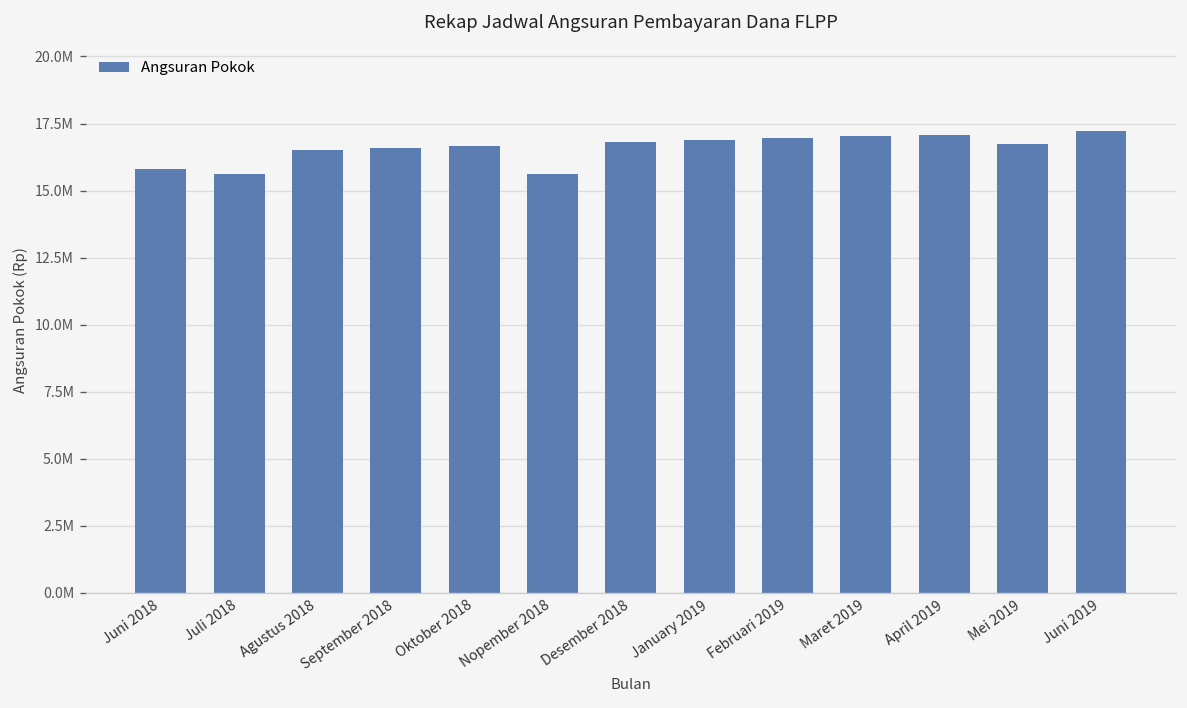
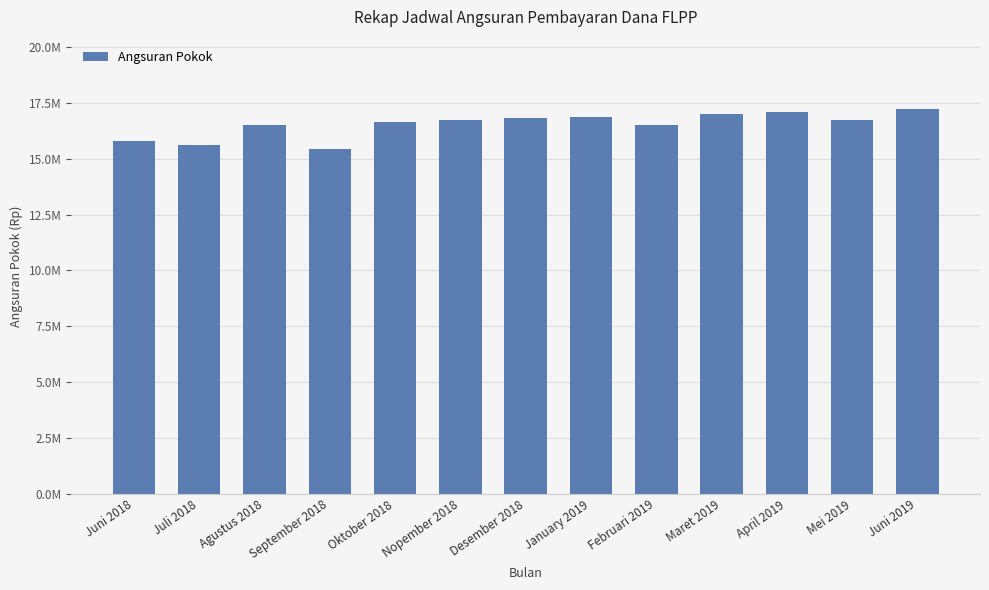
September 2018: 16600000 -> 15400000
Nopember 2018: 15600000 -> 16700000
Februari 2019: 16900000 -> 16500000
